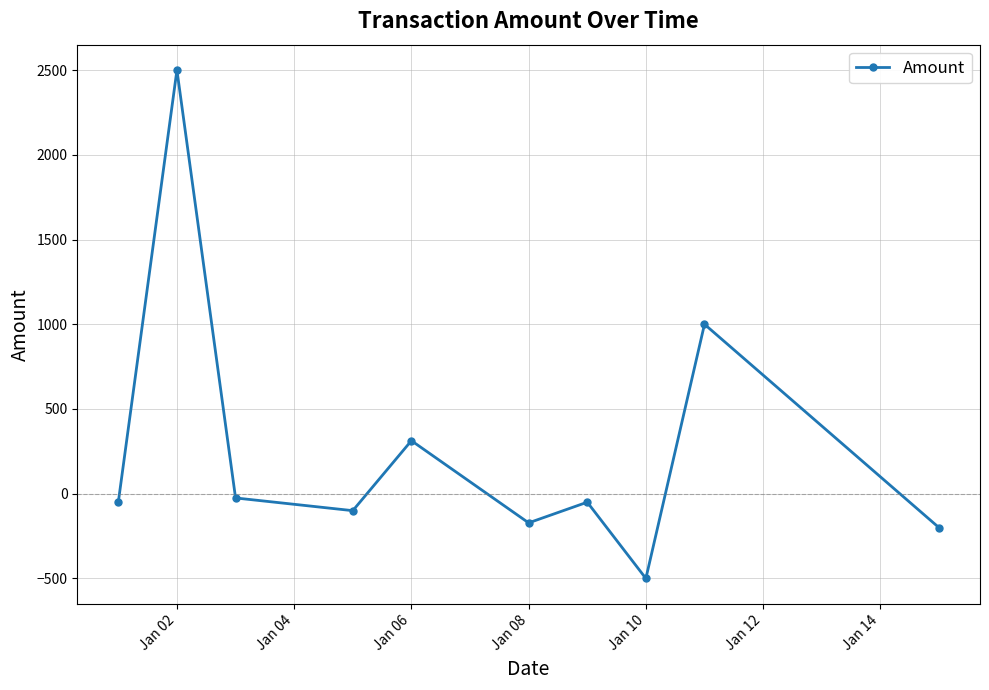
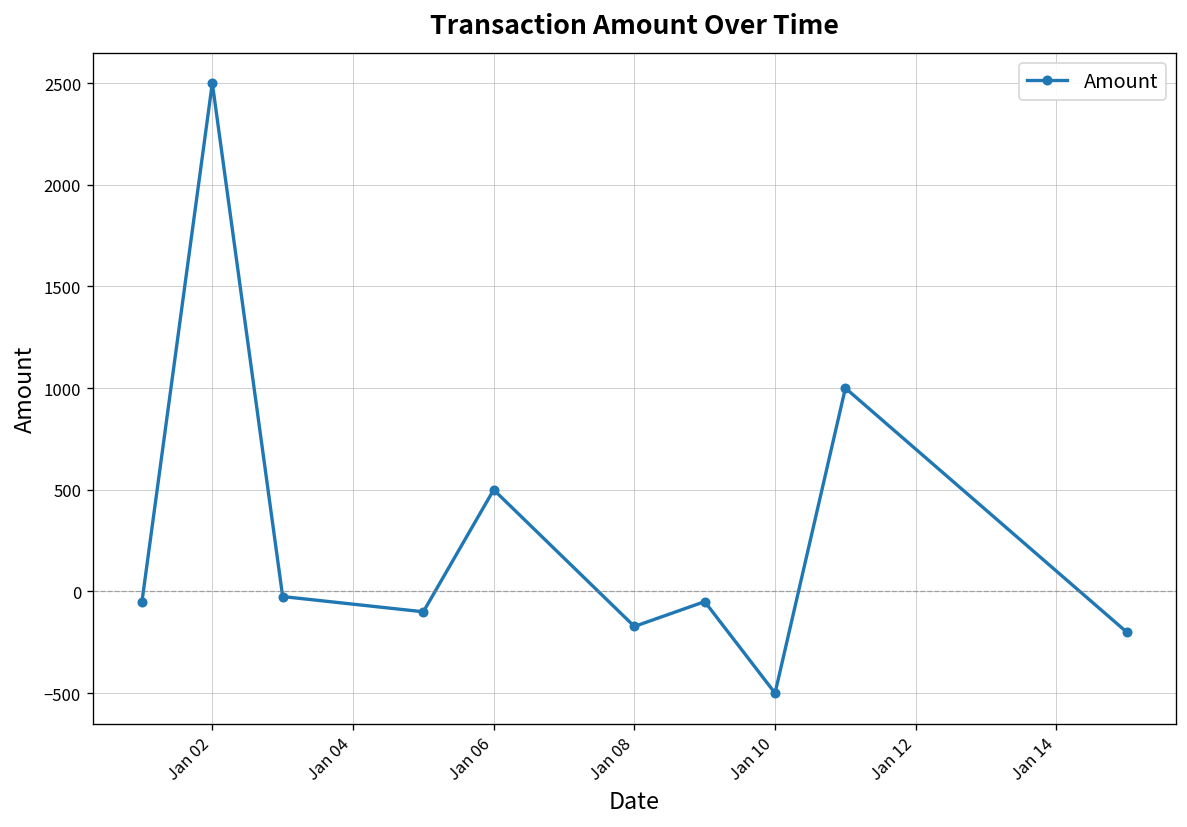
Jan 06: 310 -> 500
